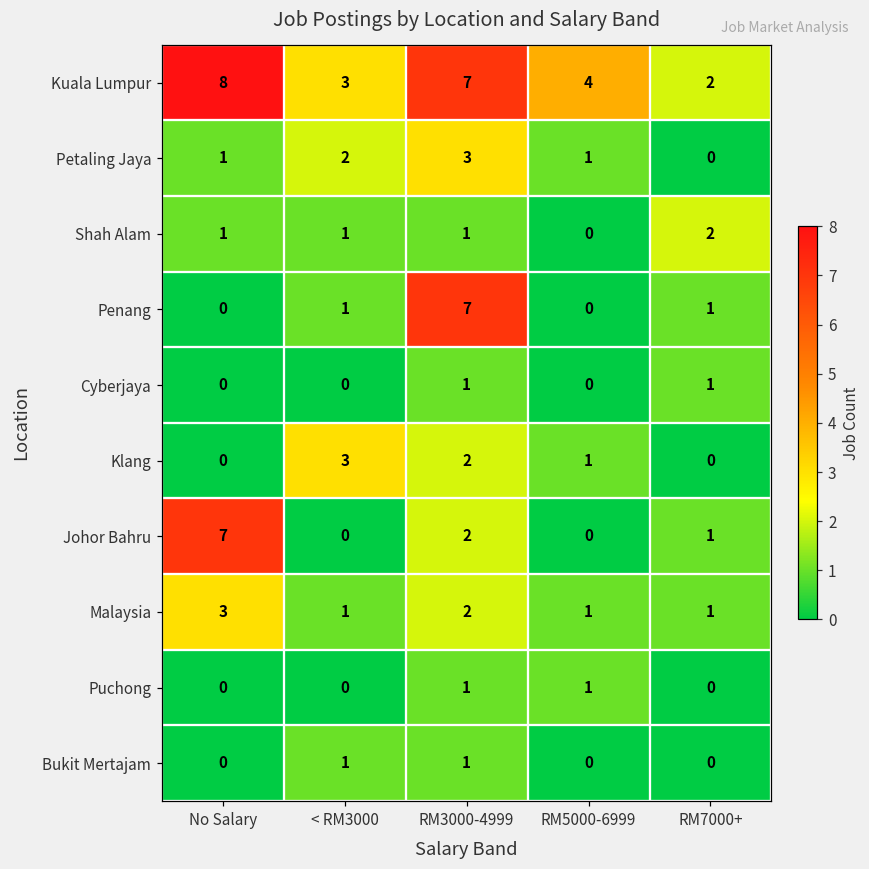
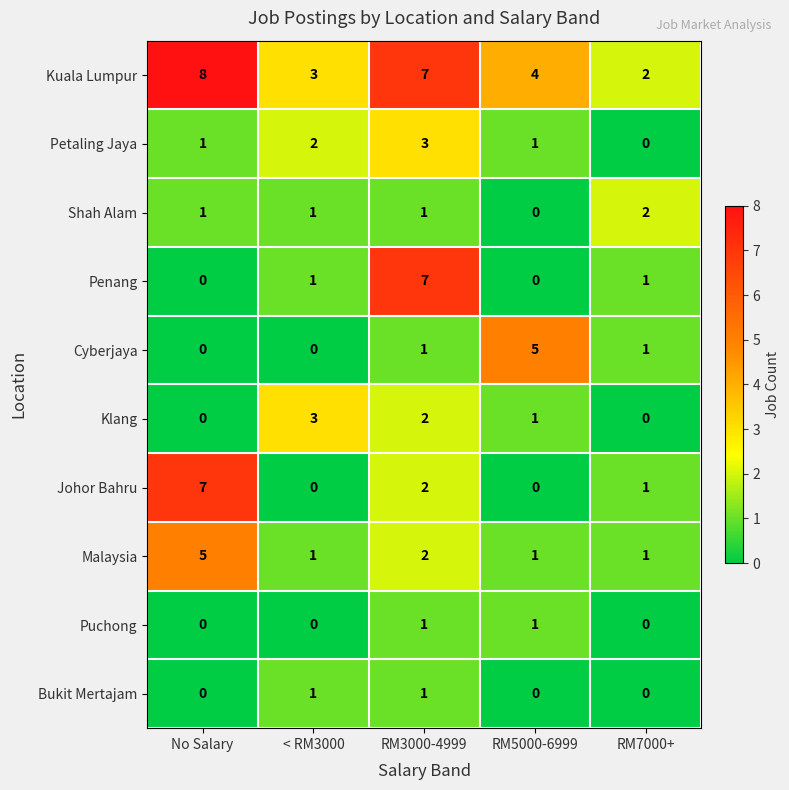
Cyberjaya, RM5000-6999: 0 -> 5
Malaysia, No Salary: 3 -> 5
